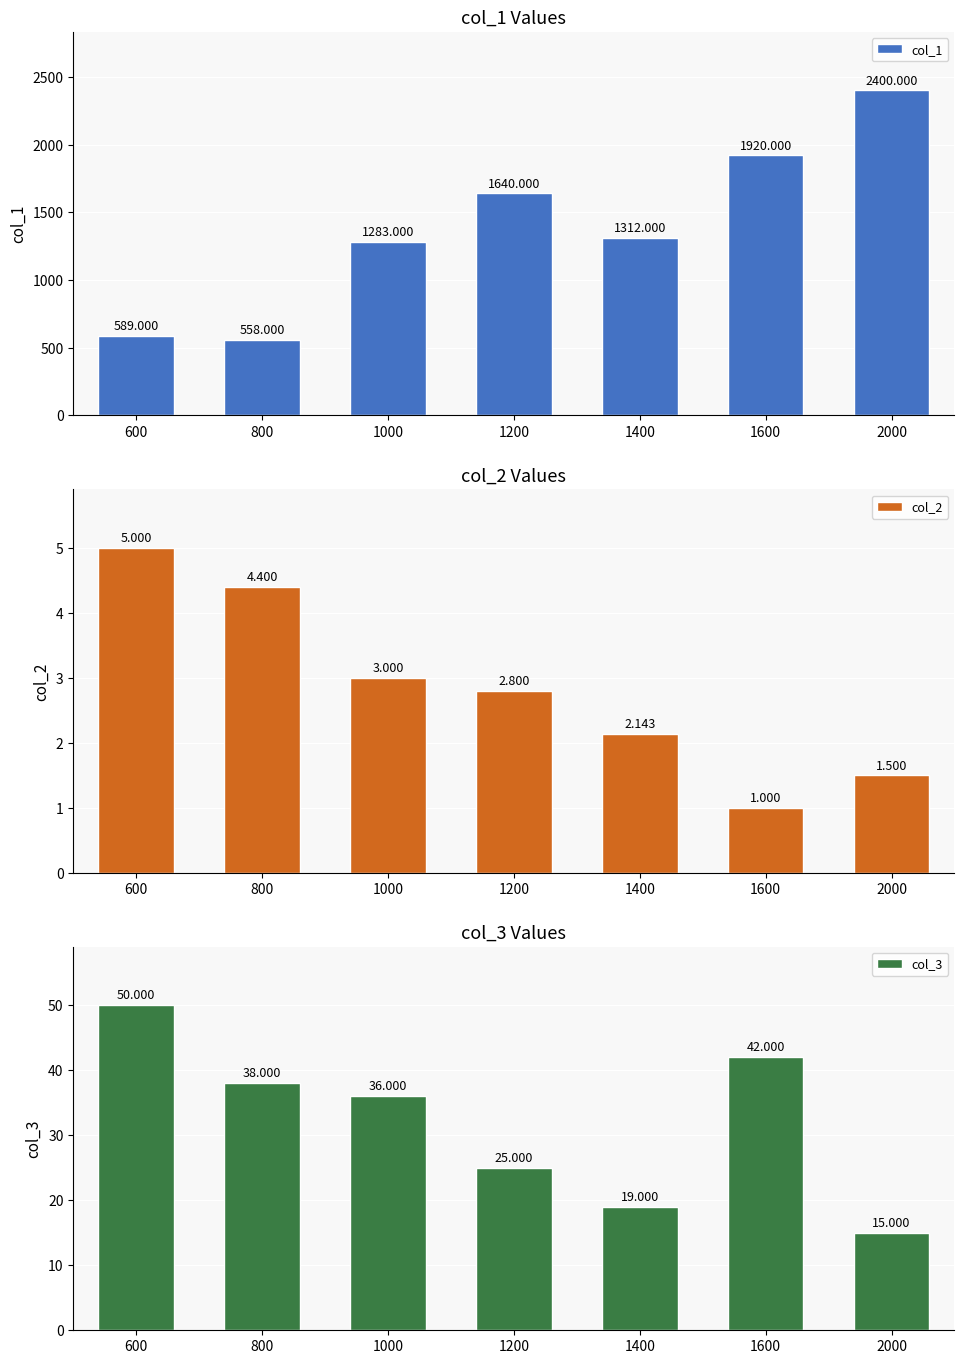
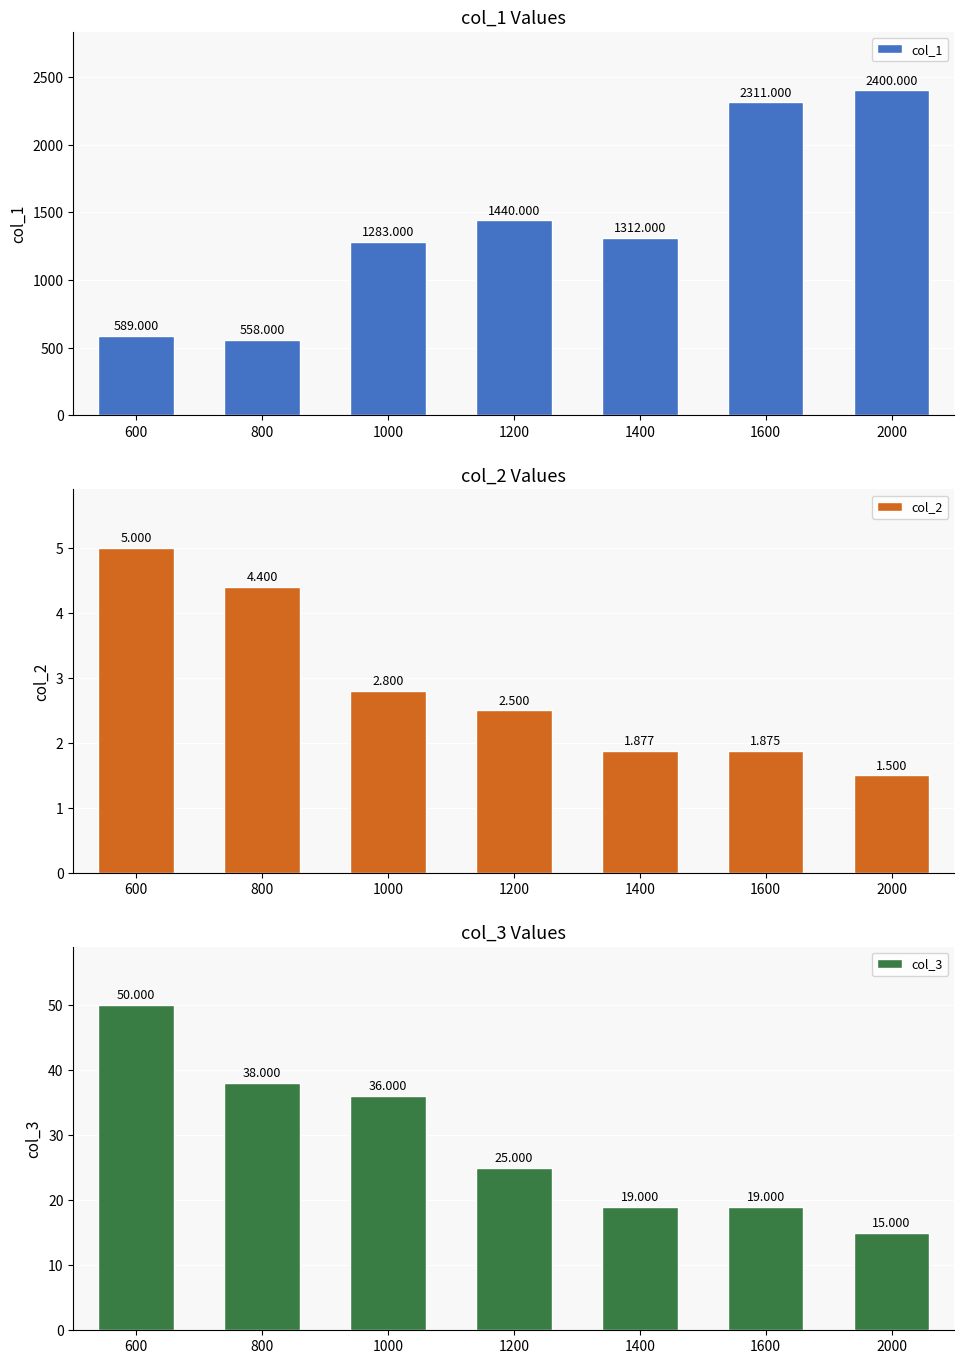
col_1 Values, 1200: 1640.000 -> 1440.000
col_1 Values, 1600: 1920.000 -> 2311.000
col_2 Values, 1000: 3.000 -> 2.800
col_2 Values, 1200: 2.800 -> 2.500
col_2 Values, 1400: 2.143 -> 1.877
col_2 Values, 1600: 1.000 -> 1.875
col_3 Values, 1600: 42.000 -> 19.000
